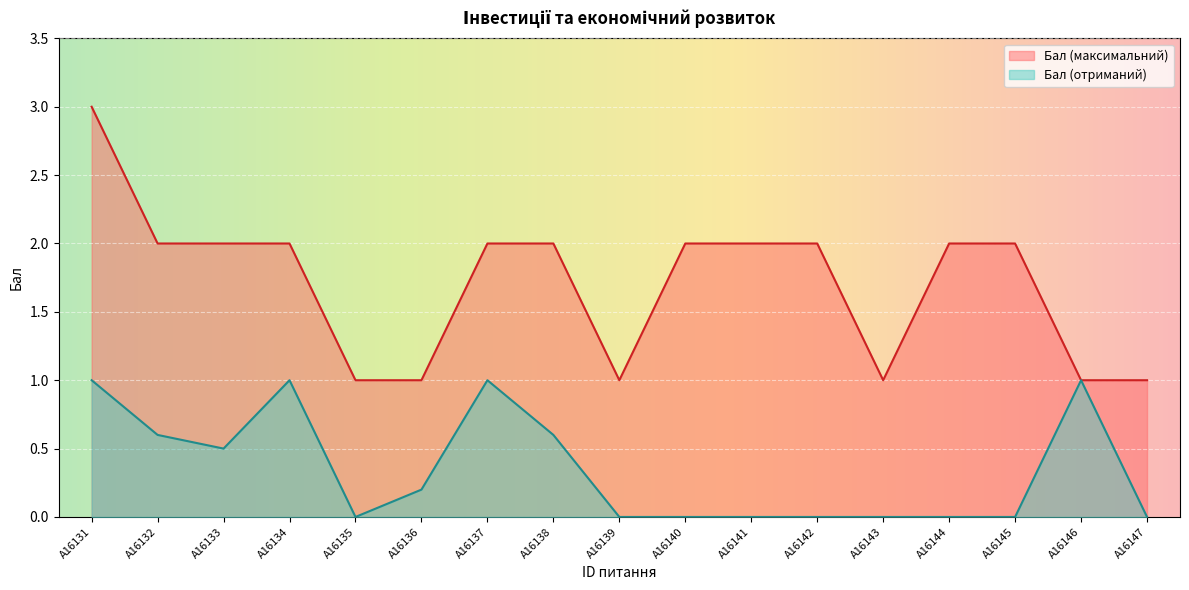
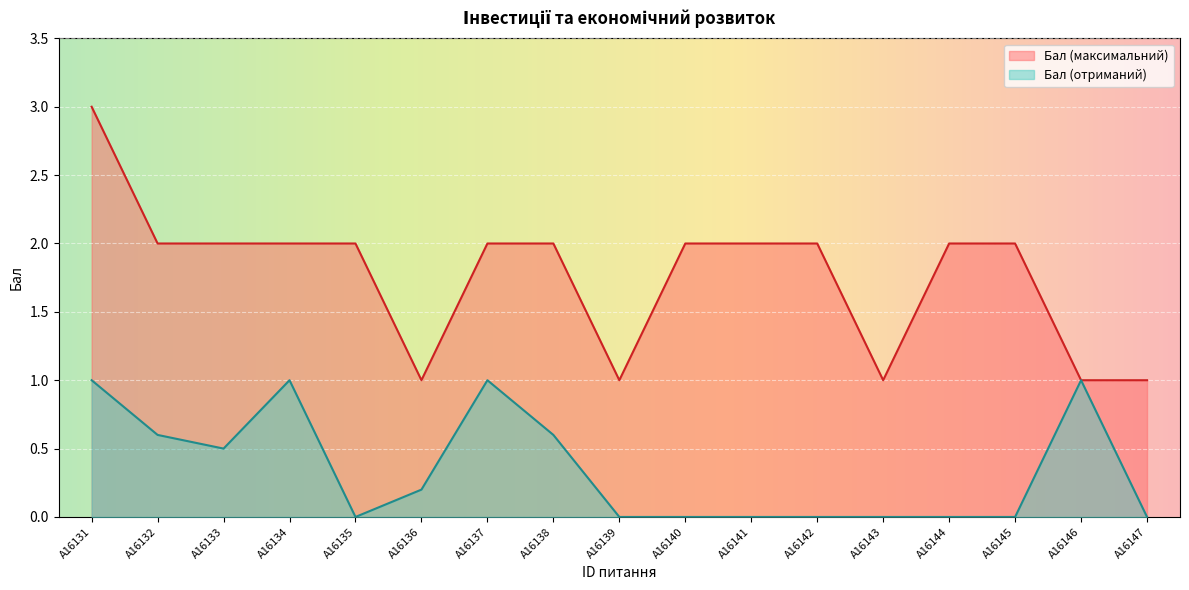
Бал (максимальний), А16135: 1 -> 2
